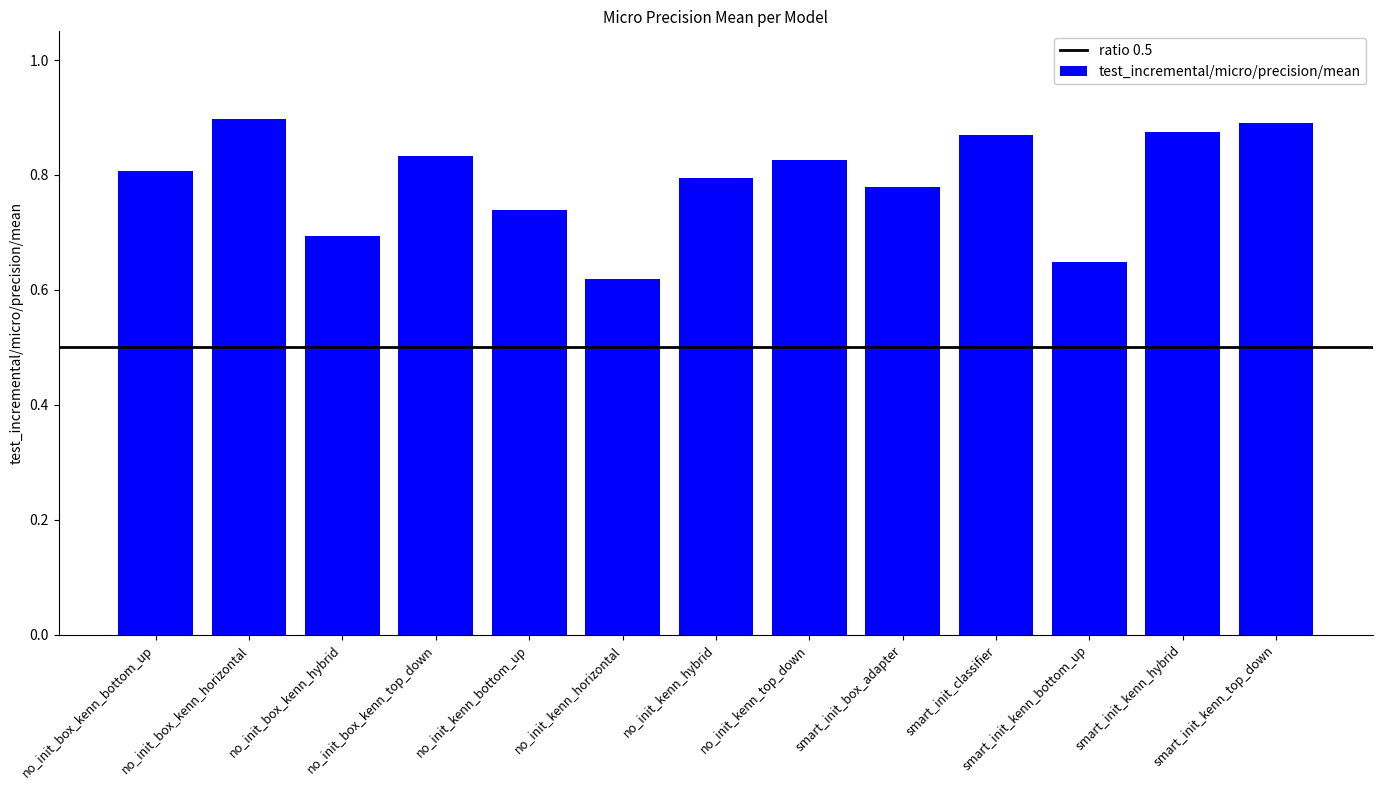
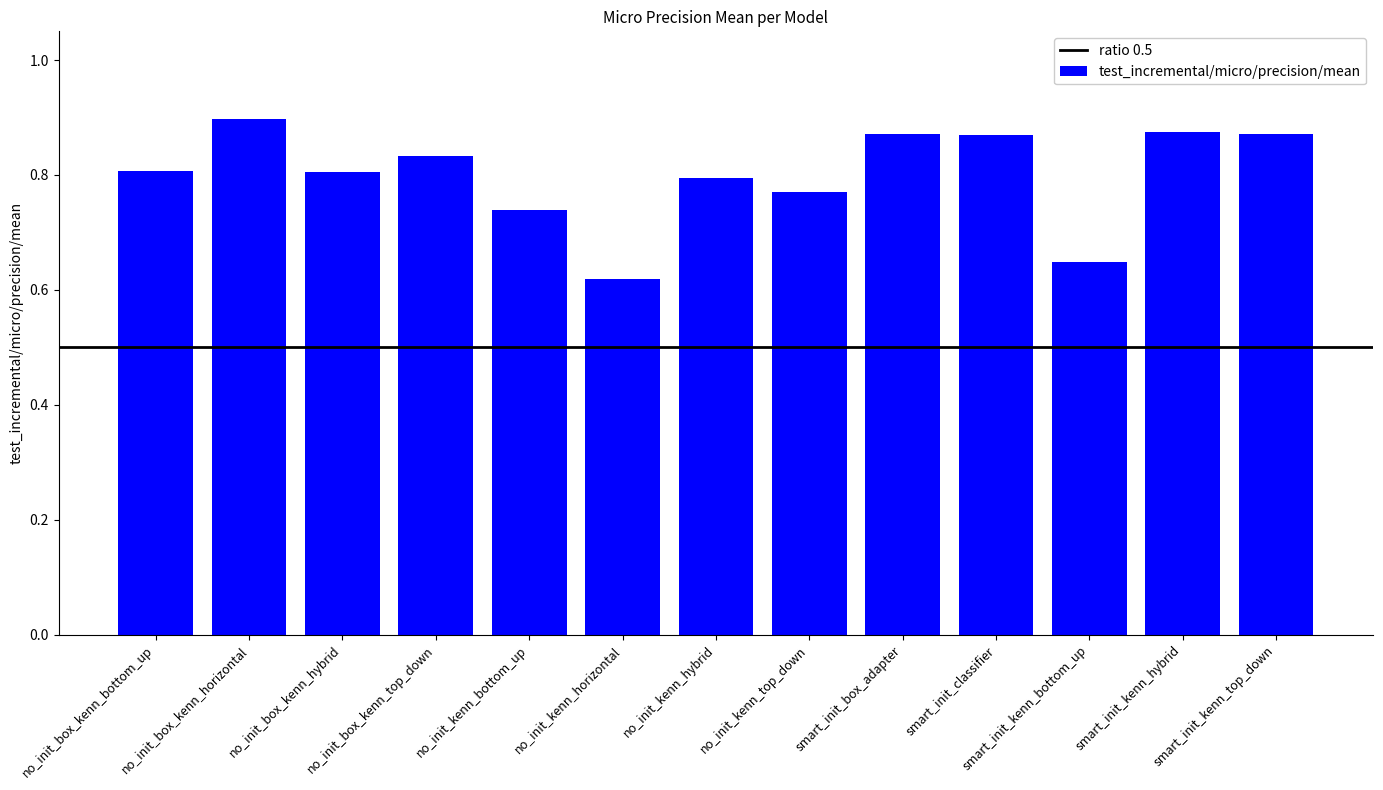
no_init_box_kenn_hybrid: 0.69 -> 0.80
no_init_kenn_top_down: 0.83 -> 0.77
smart_init_box_adapter: 0.78 -> 0.87
smart_init_kenn_top_down: 0.89 -> 0.87
